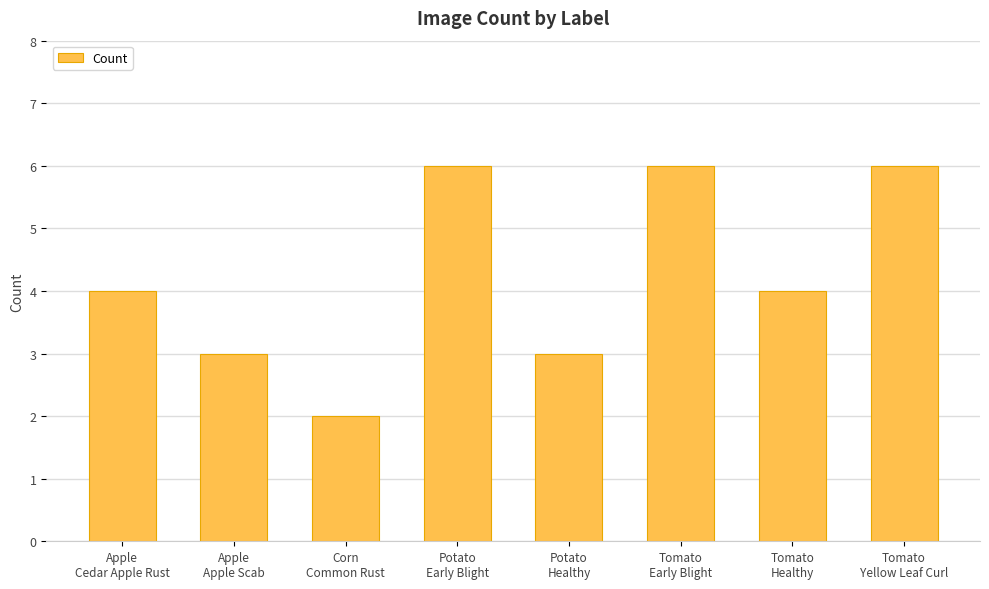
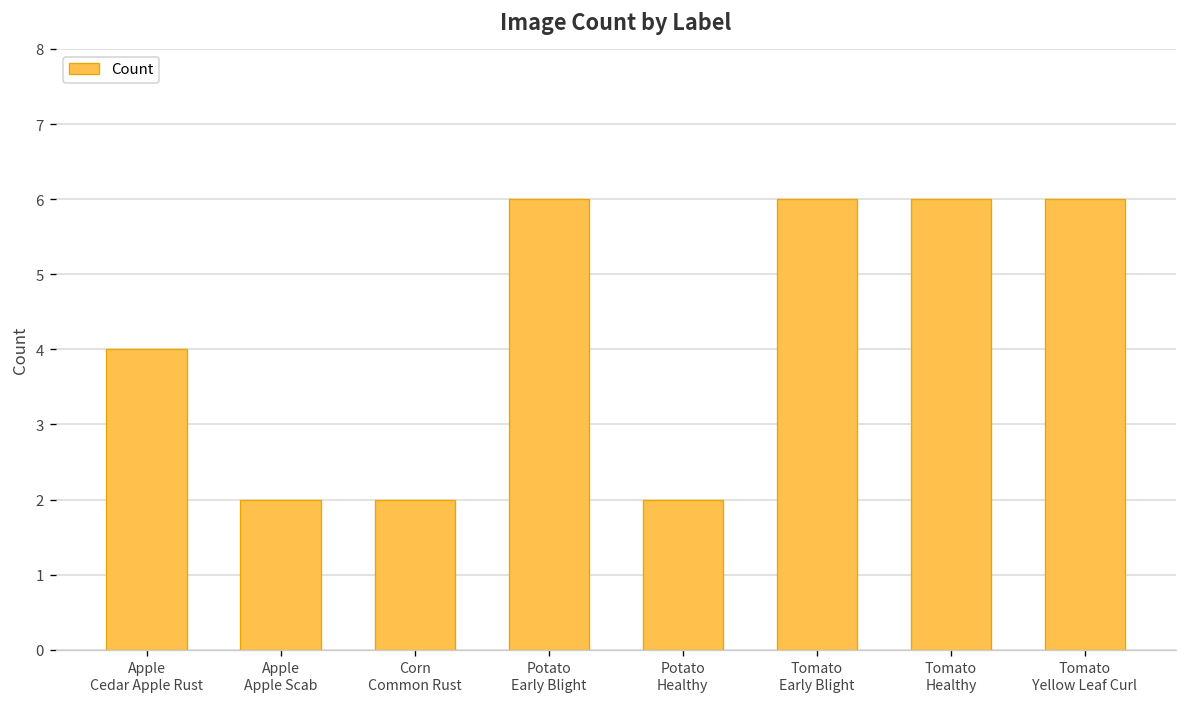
Apple Apple Scab: 3 -> 2
Potato Healthy: 3 -> 2
Tomato Healthy: 4 -> 6
